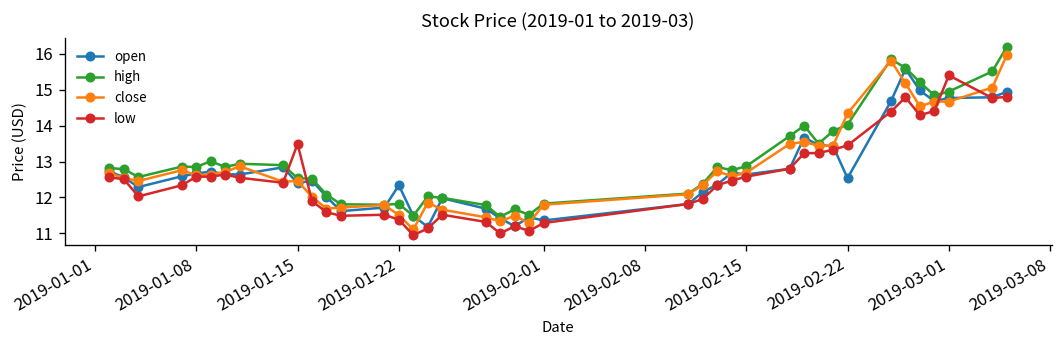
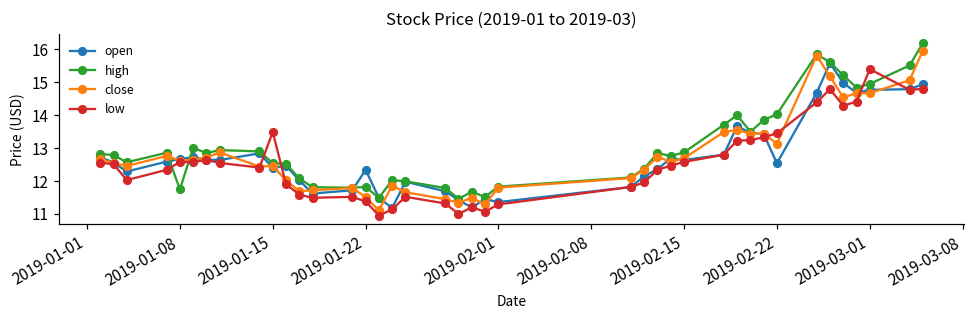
high, 2019-01-08: 12.9 -> 11.8
close, 2019-02-22: 14.3 -> 13.1
